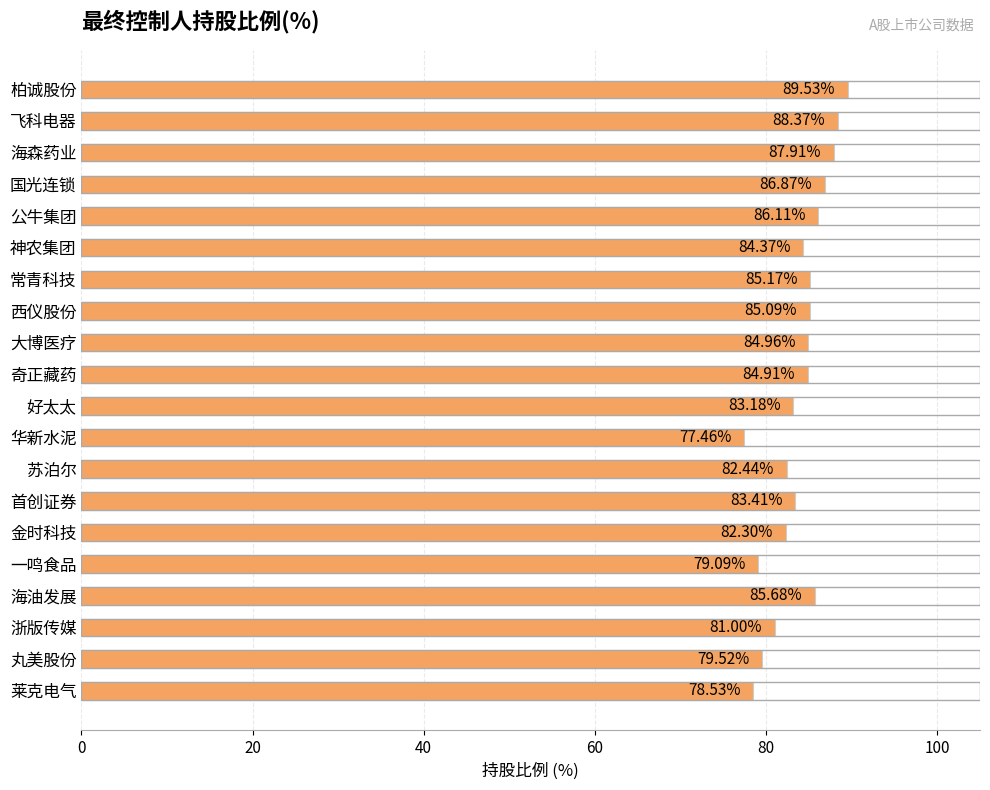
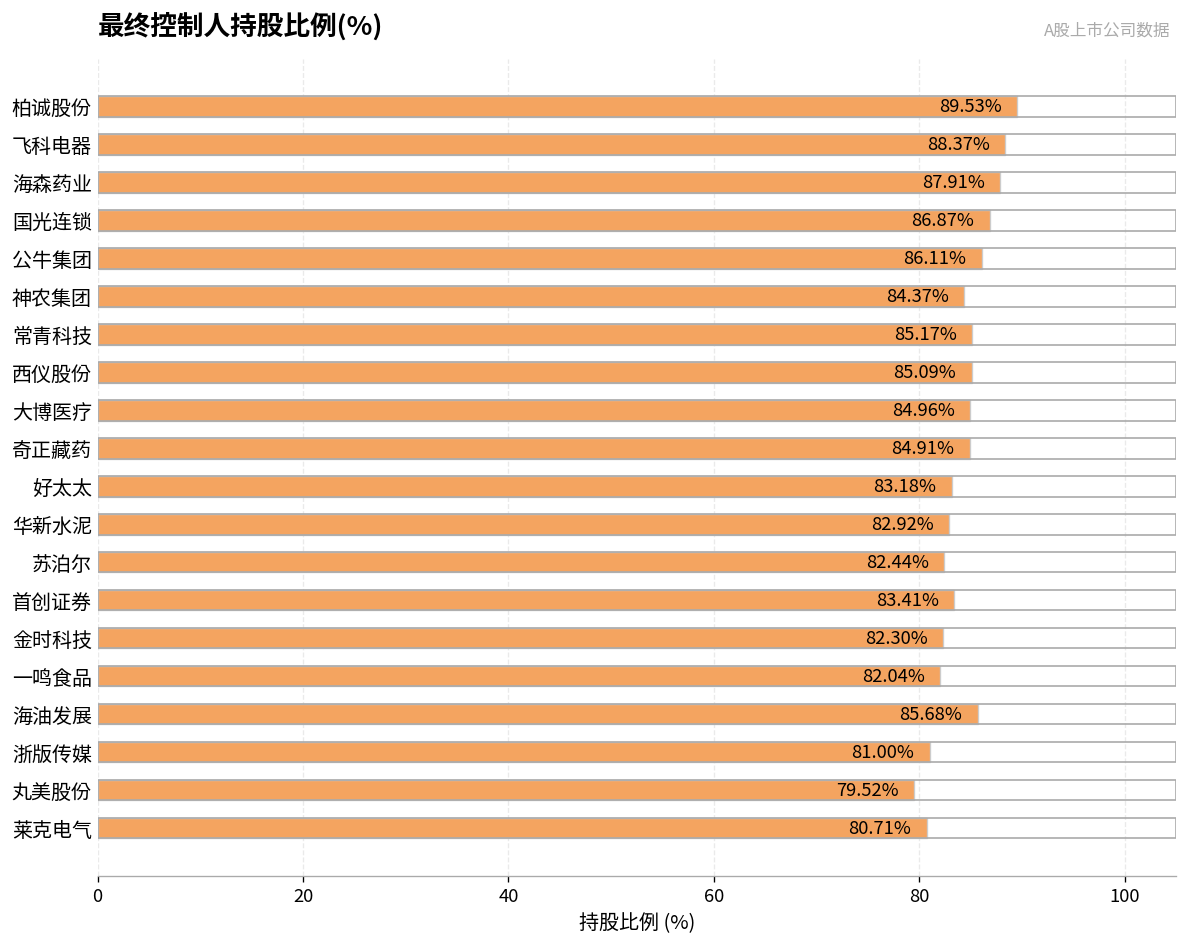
华新水泥: 77.46% -> 82.92%
一鸣食品: 79.09% -> 82.04%
莱克电气: 78.53% -> 80.71%
